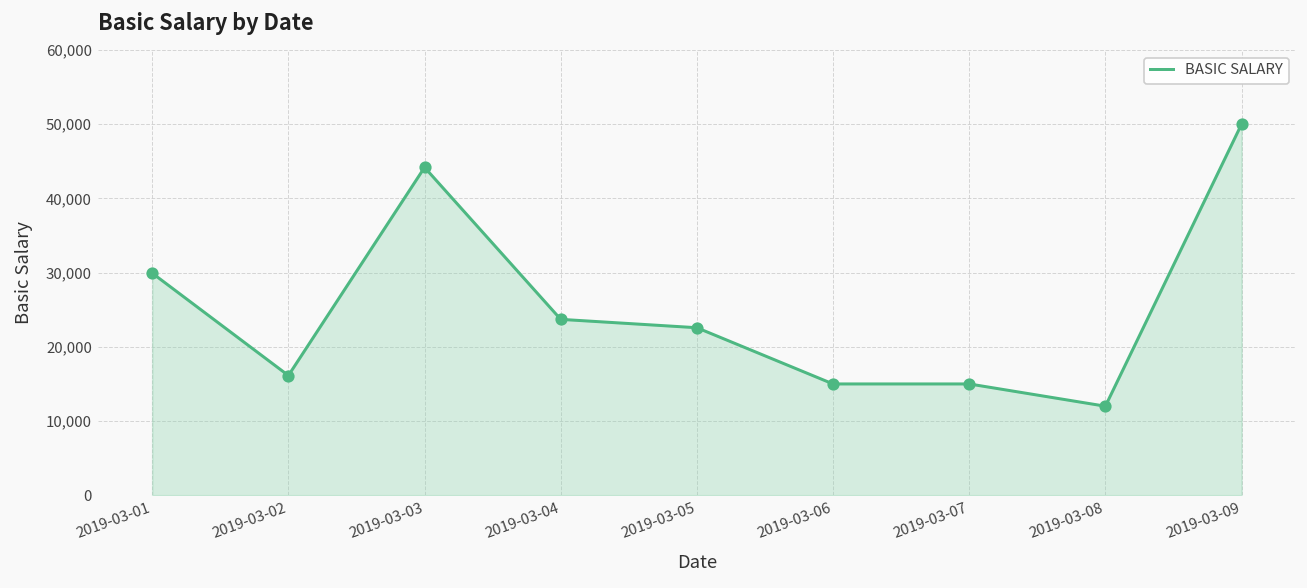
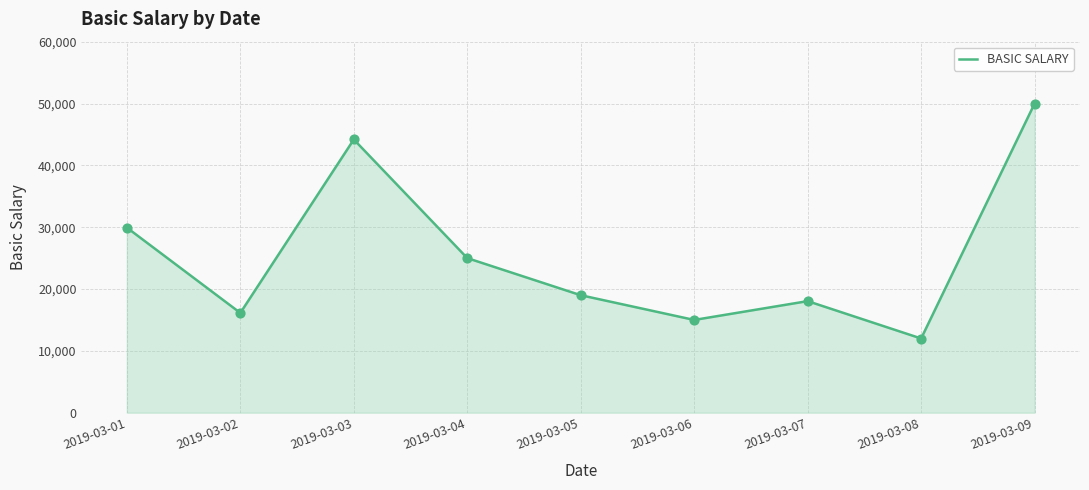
2019-03-04: 24,000 -> 25,000
2019-03-05: 23,000 -> 19,000
2019-03-07: 15,000 -> 18,000
